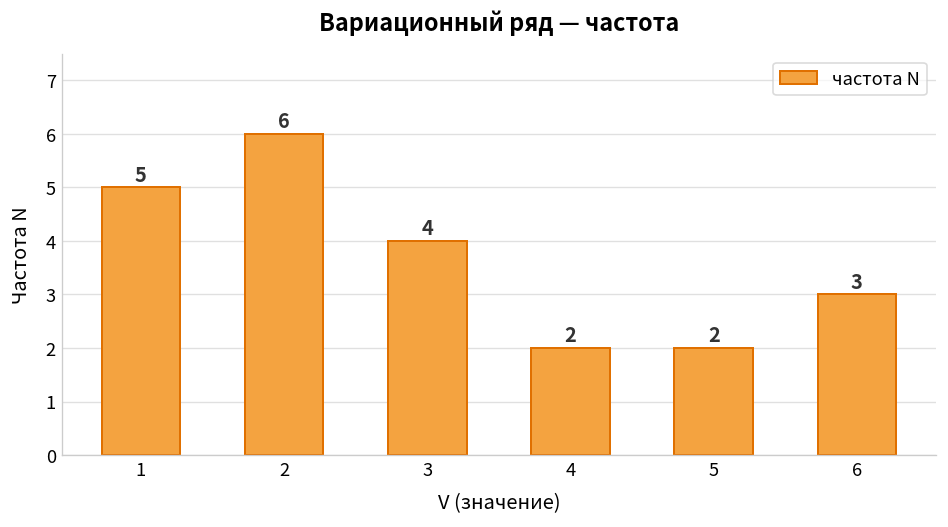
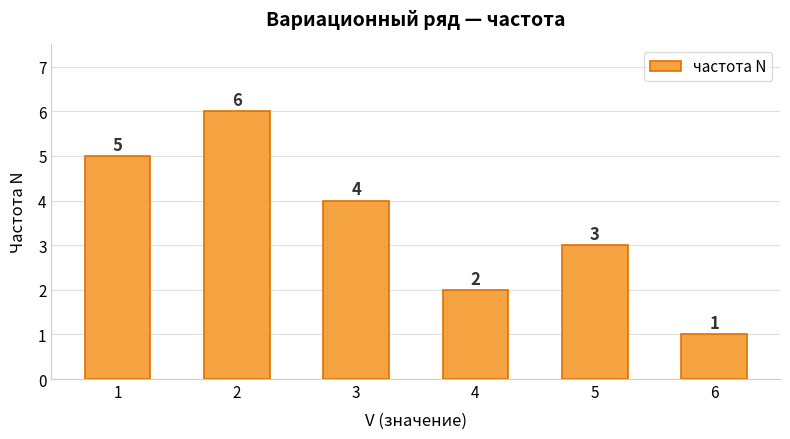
5: 2 -> 3
6: 3 -> 1
